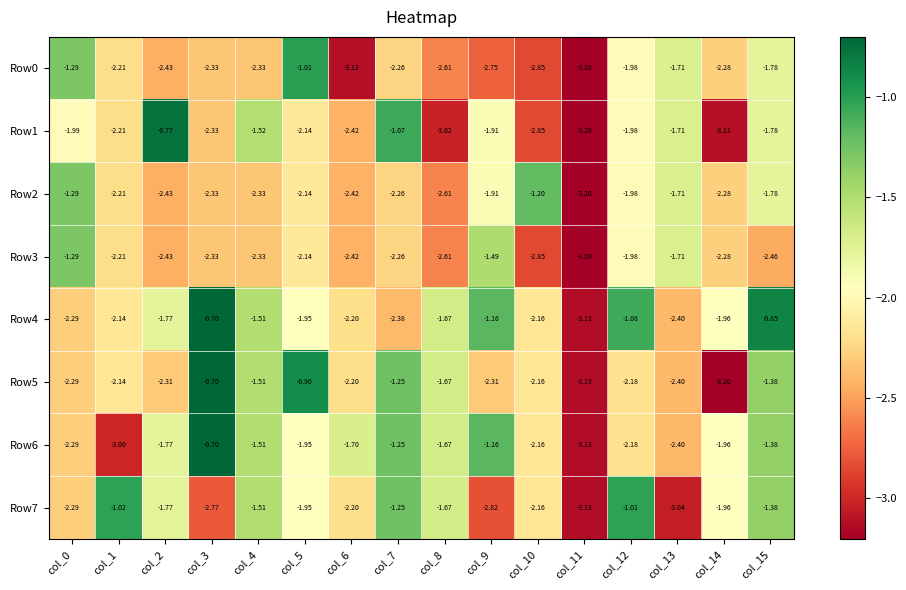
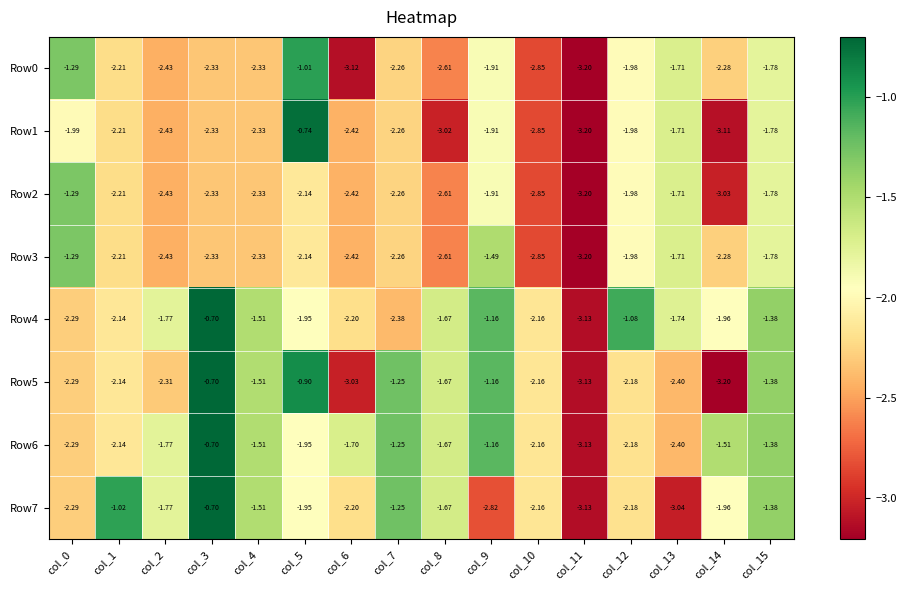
Row0, col_9: -2.75 -> -1.91
Row1, col_2: -0.77 -> -2.43
Row1, col_4: -1.52 -> -2.33
Row1, col_5: -2.14 -> -0.74
Row1, col_7: -1.07 -> -2.26
Row2, col_10: -1.20 -> -2.85
Row2, col_14: -2.28 -> -3.03
Row3, col_15: -2.46 -> -1.78
Row4, col_13: -2.40 -> -1.74
Row4, col_15: -0.85 -> -1.38
Row5, col_6: -2.20 -> -3.03
Row5, col_9: -2.31 -> -1.16
Row6, col_1: -3.00 -> -2.14
Row6, col_14: -1.96 -> -1.51
Row7, col_3: -2.77 -> -0.70
Row7, col_12: -1.01 -> -2.18
